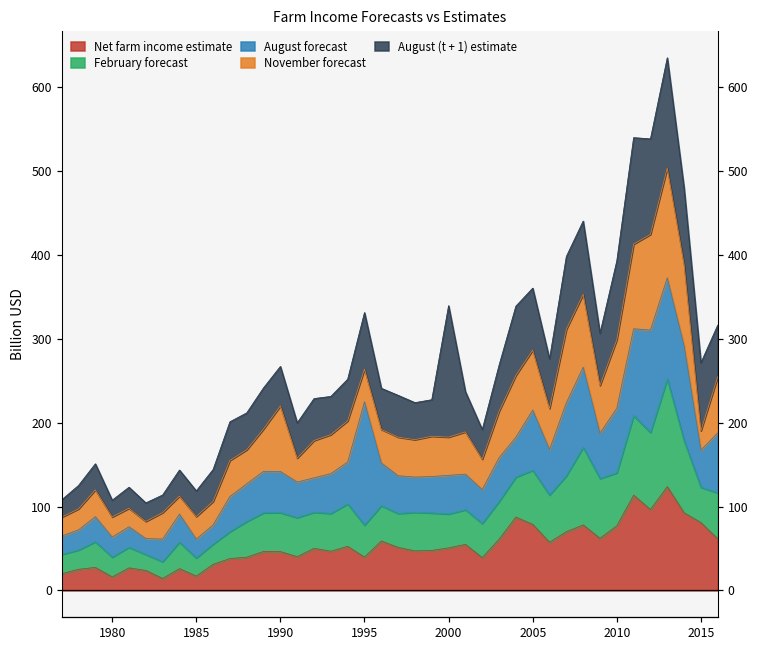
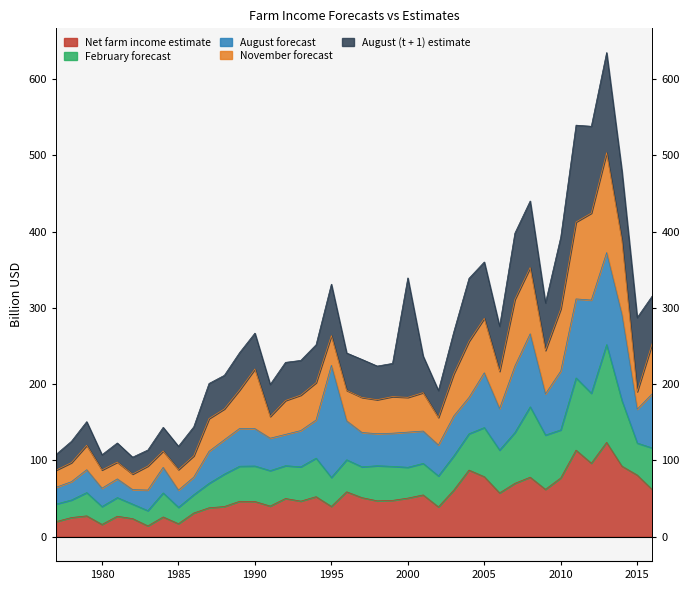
August (t + 1) estimate, 2015: 80 -> 100
